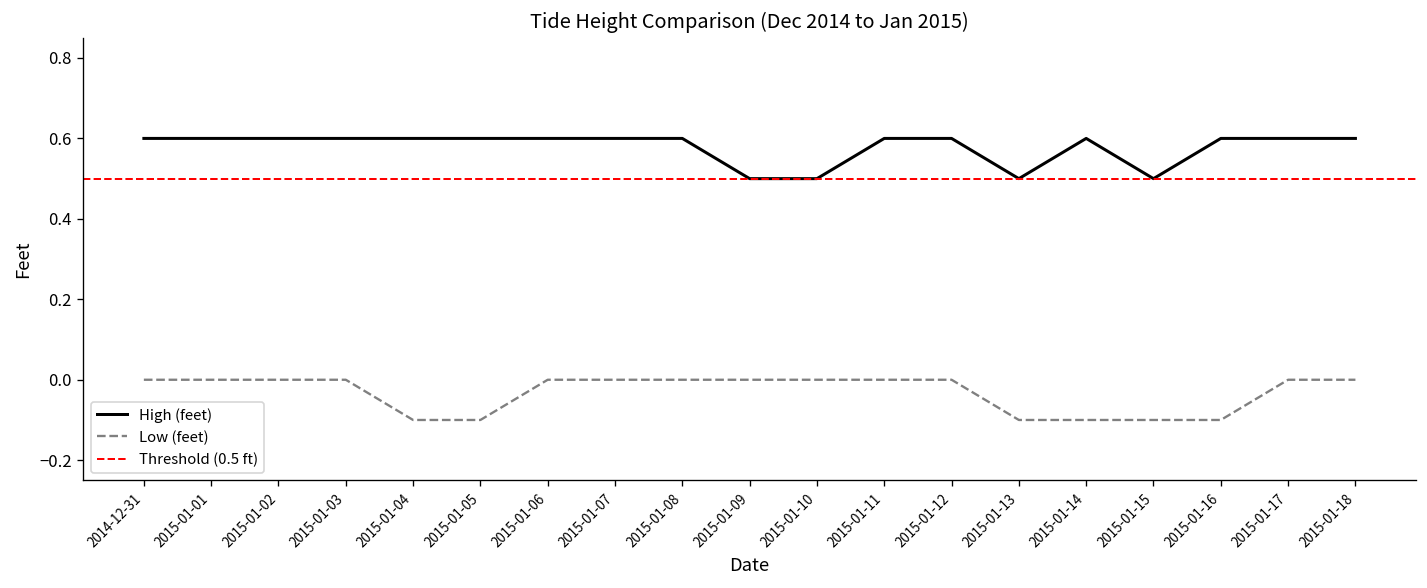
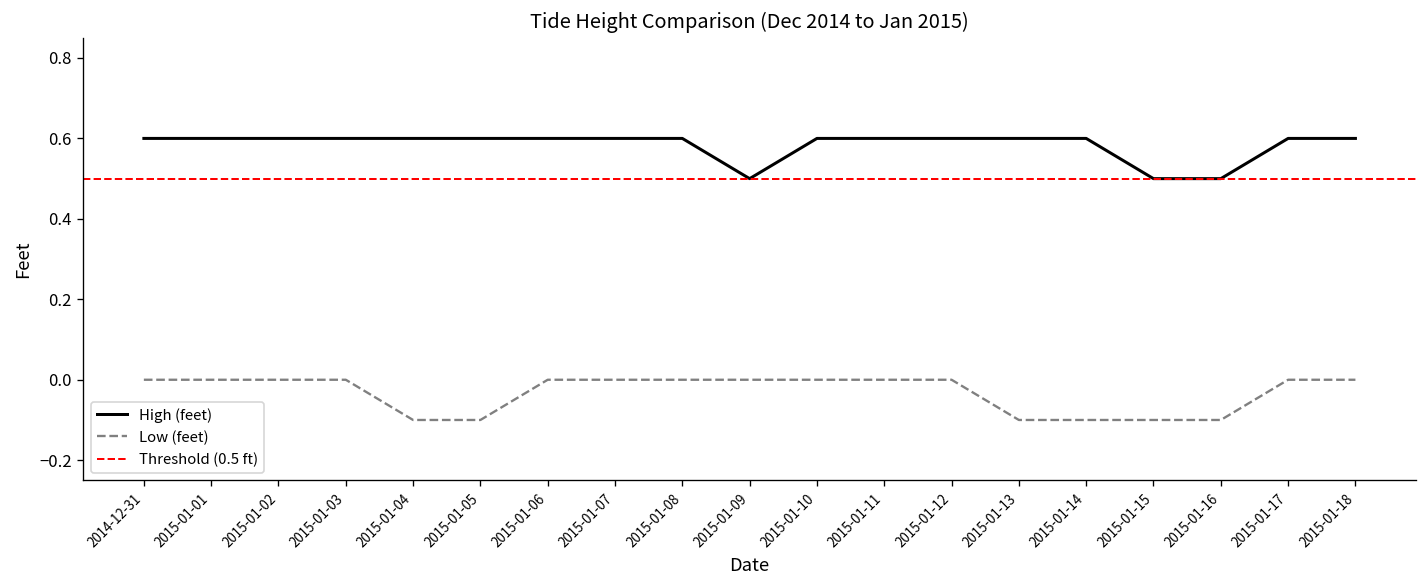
High (feet), 2015-01-10: 0.5 -> 0.6
High (feet), 2015-01-13: 0.5 -> 0.6
High (feet), 2015-01-16: 0.6 -> 0.5
